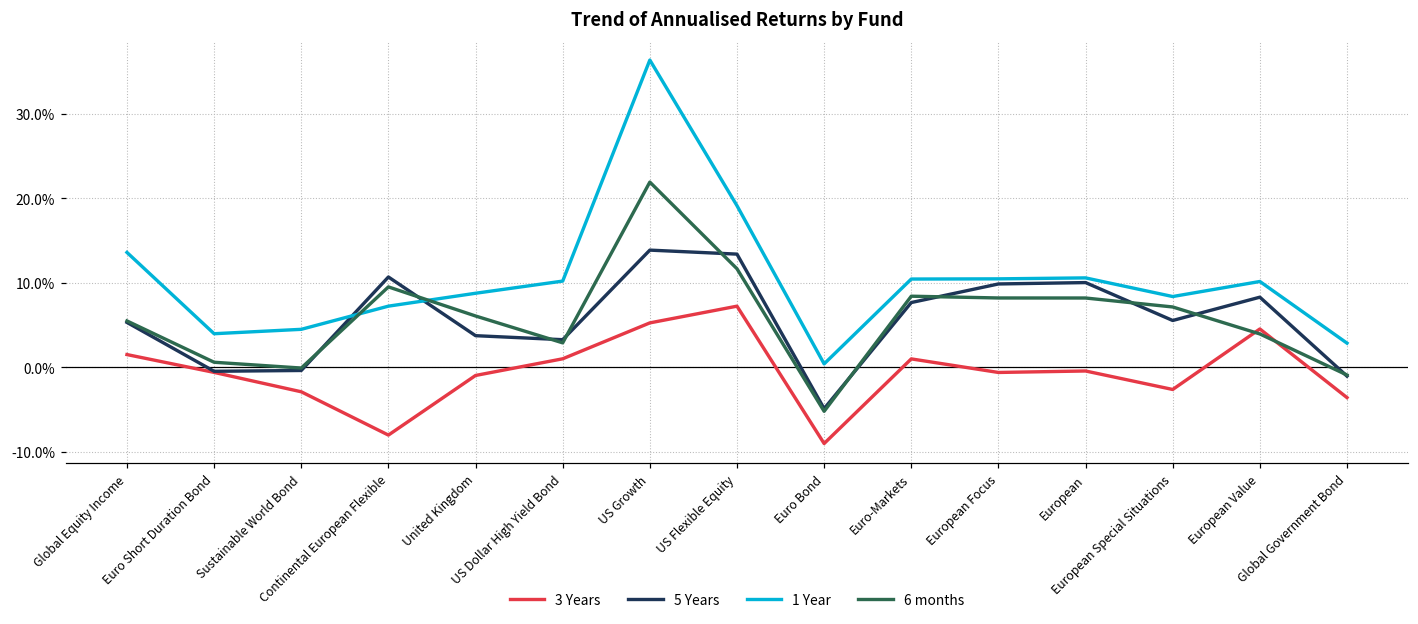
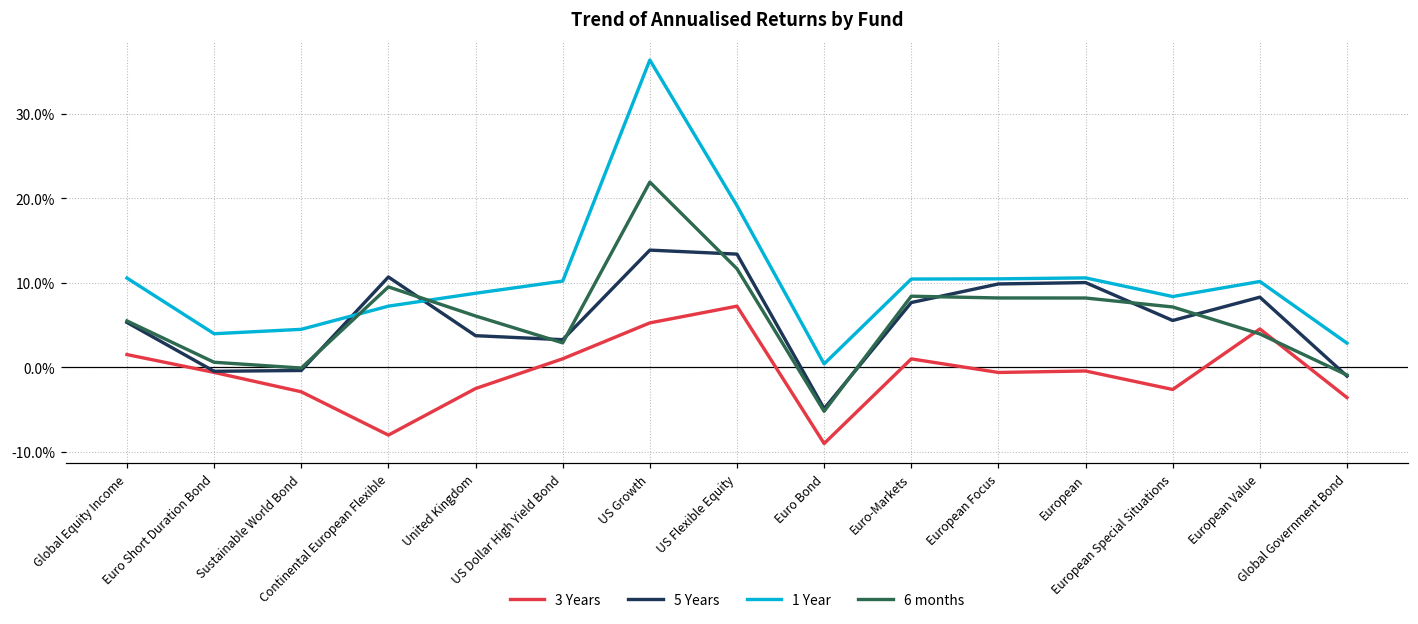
1 Year, Global Equity Income: 14% -> 11%
3 Years, United Kingdom: -1% -> -3%
